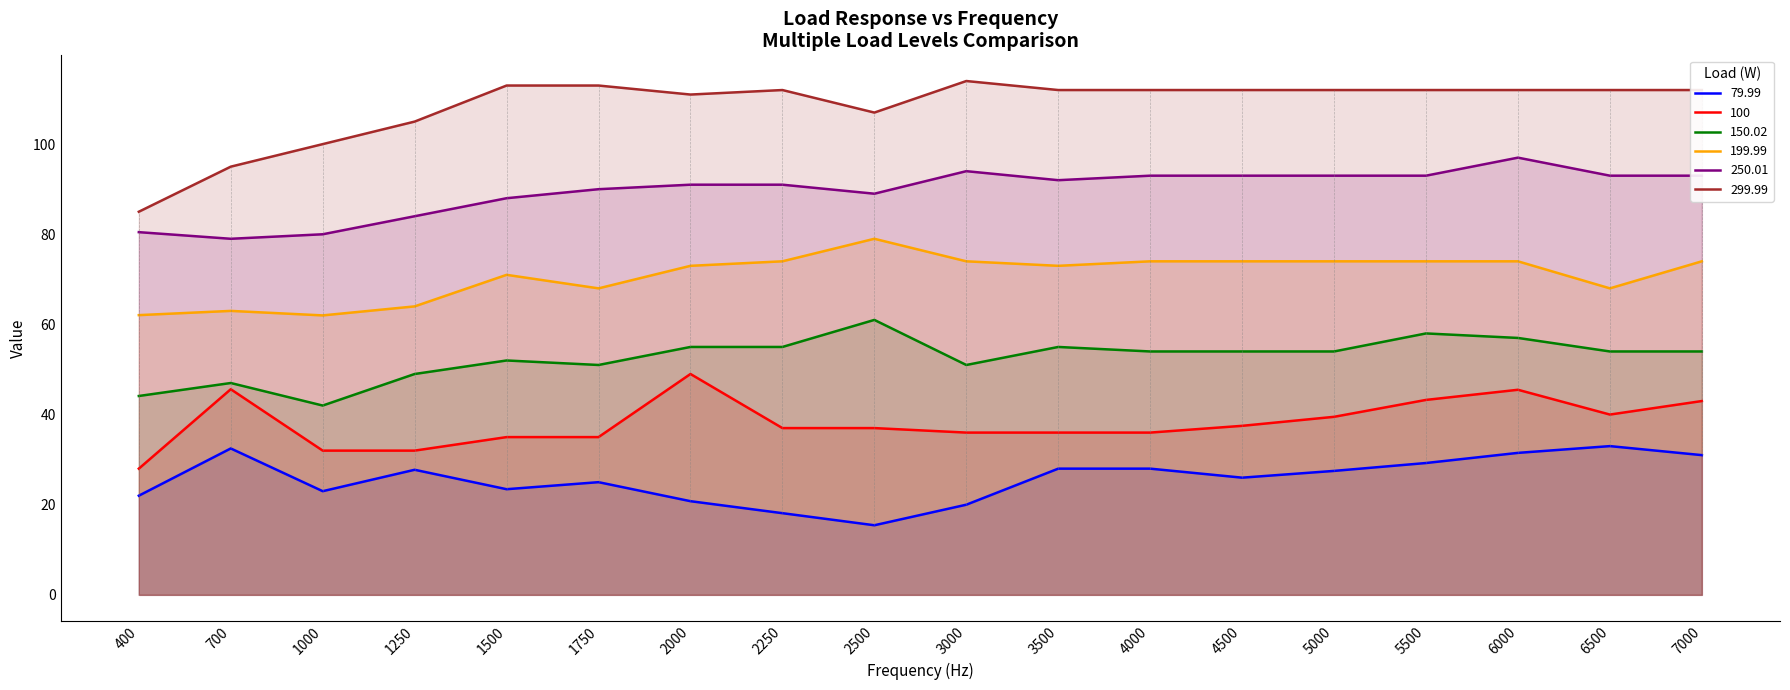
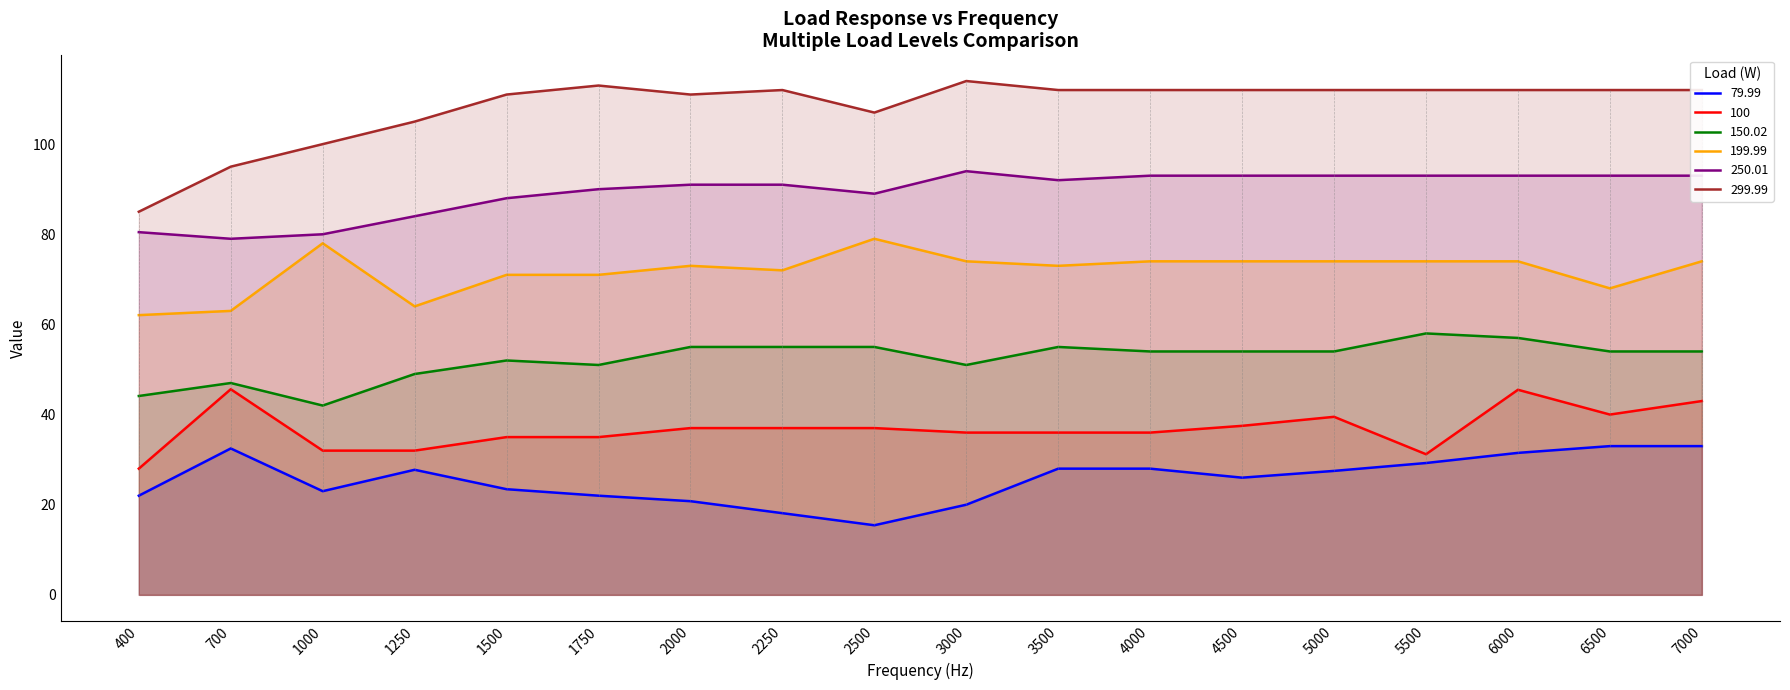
199.99, 1000: 62 -> 78
299.99, 1500: 113 -> 111
79.99, 1750: 25 -> 22
199.99, 1750: 68 -> 71
100, 2000: 49 -> 37
199.99, 2250: 74 -> 72
150.02, 2500: 61 -> 55
100, 5500: 43 -> 31
250.01, 6000: 97 -> 93
79.99, 7000: 31 -> 33
